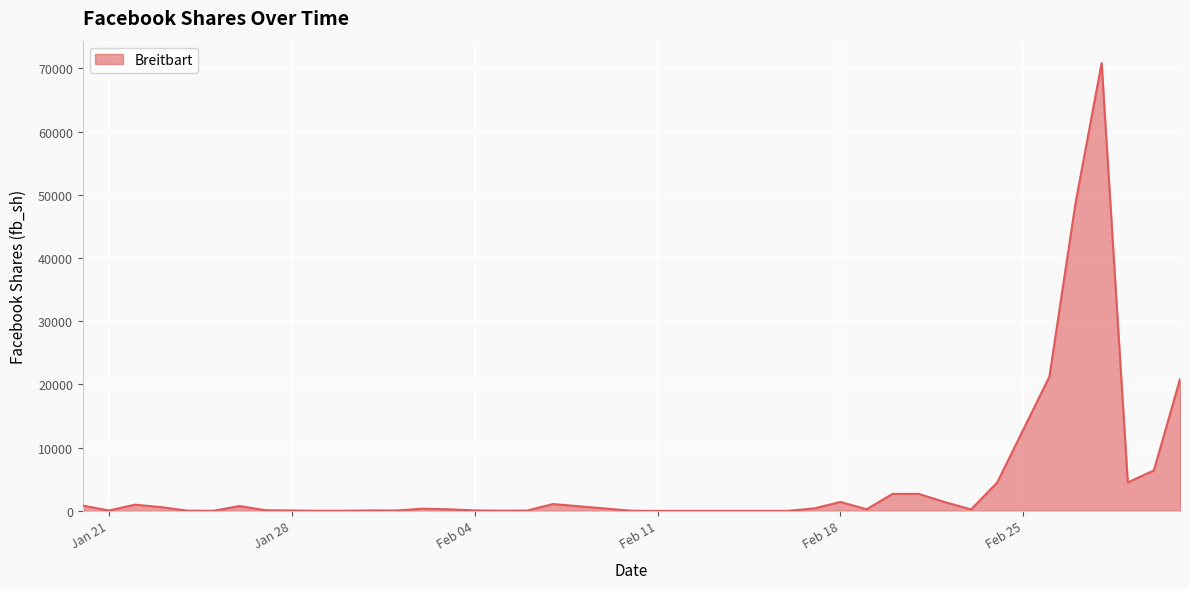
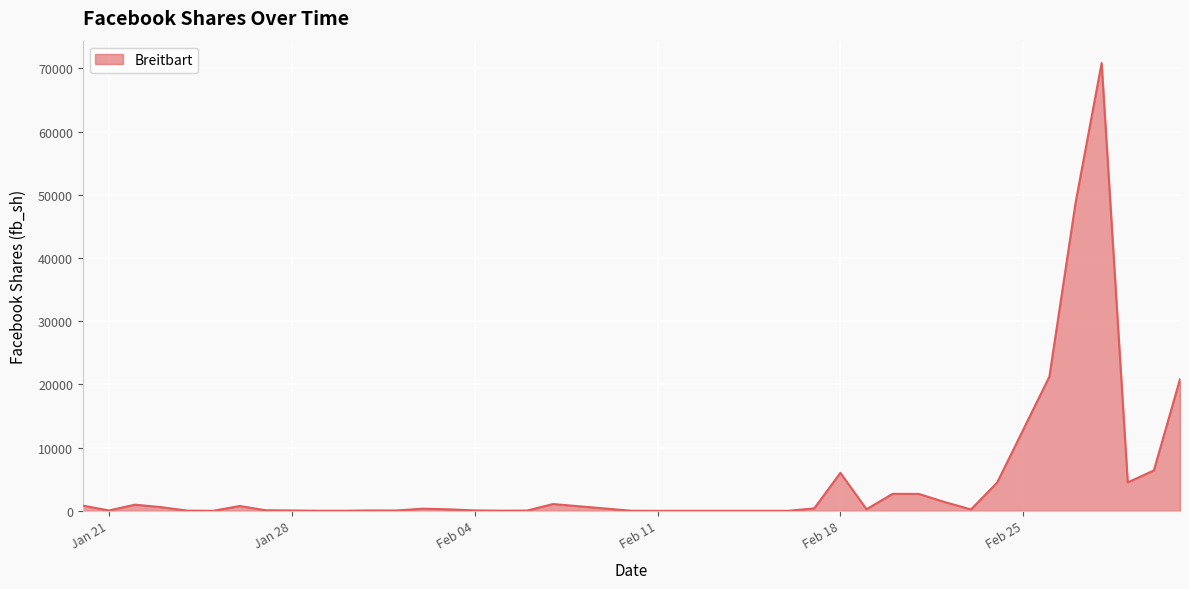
Feb 18: 1000 -> 6000
